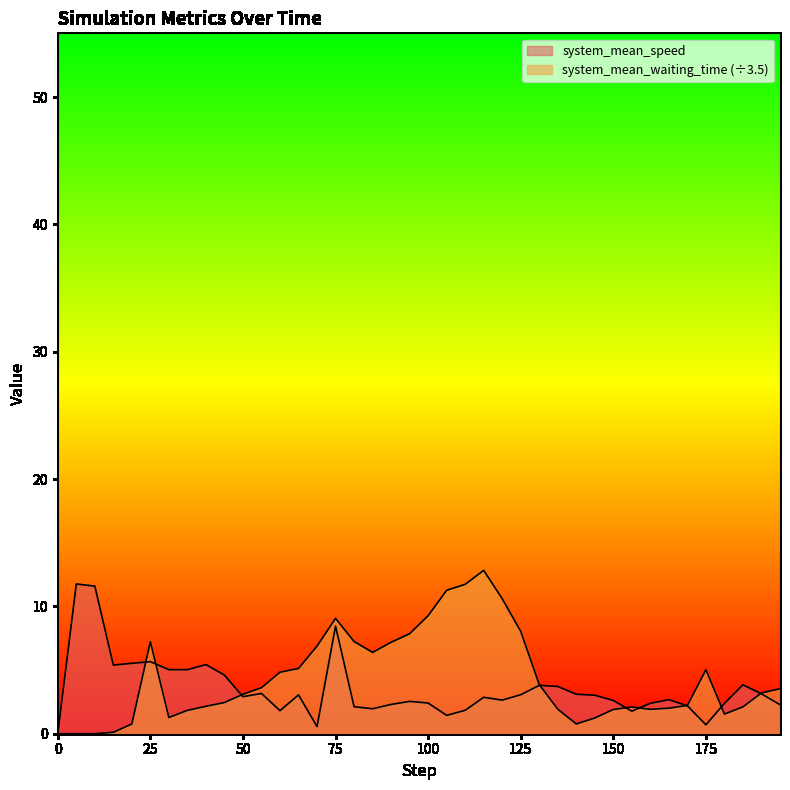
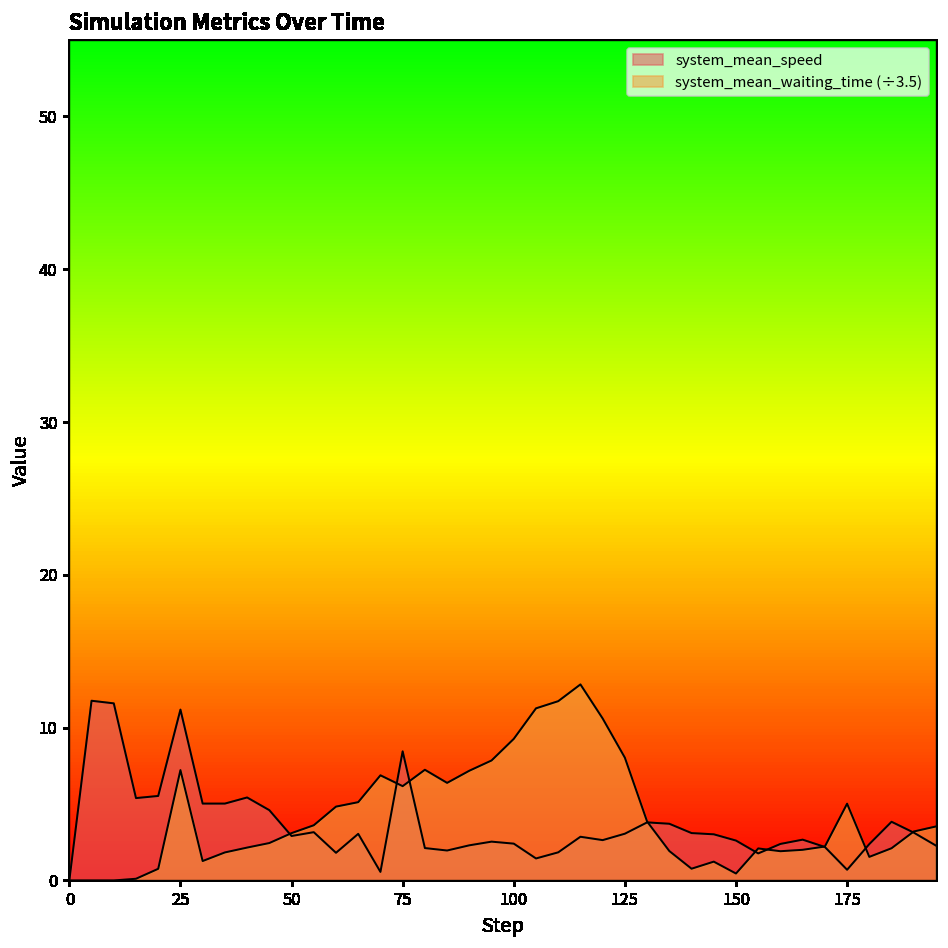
system_mean_speed, 25: 5.7 -> 11.2
system_mean_waiting_time (÷3.5), 75: 9.1 -> 6.2
system_mean_waiting_time (÷3.5), 150: 1.9 -> 0.5
